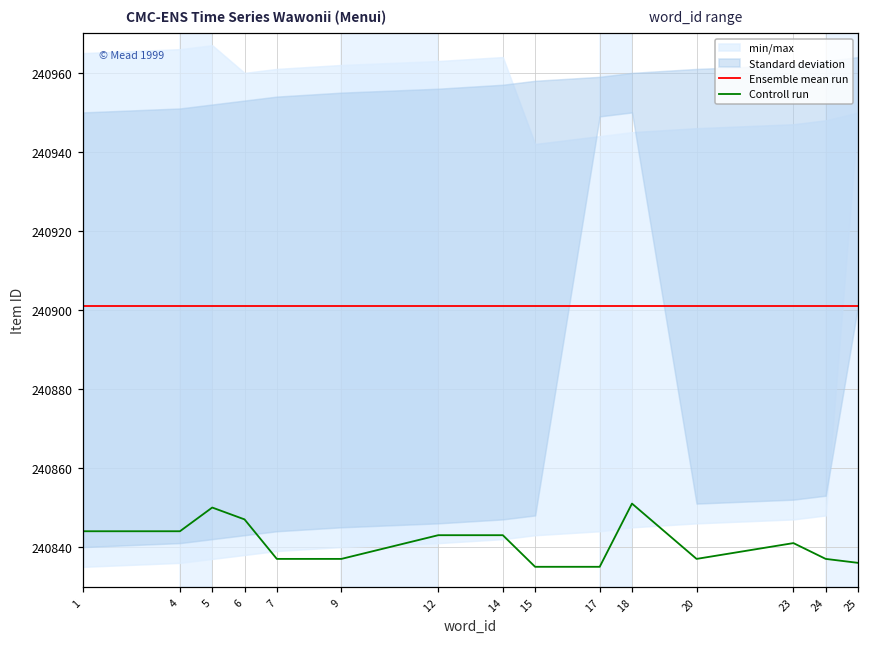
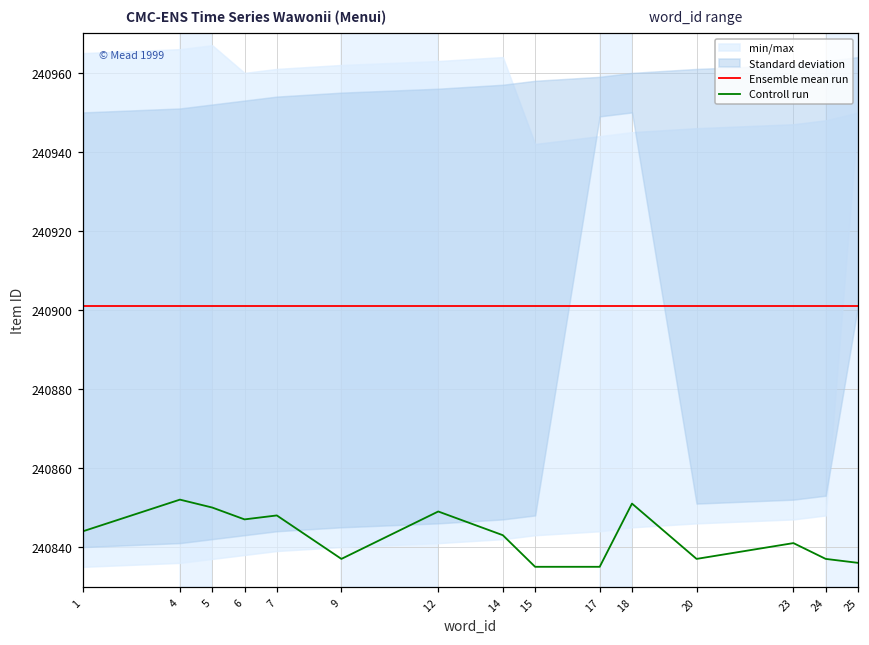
Controll run, 4: 240844 -> 240852
Controll run, 7: 240837 -> 240848
Controll run, 12: 240843 -> 240849
